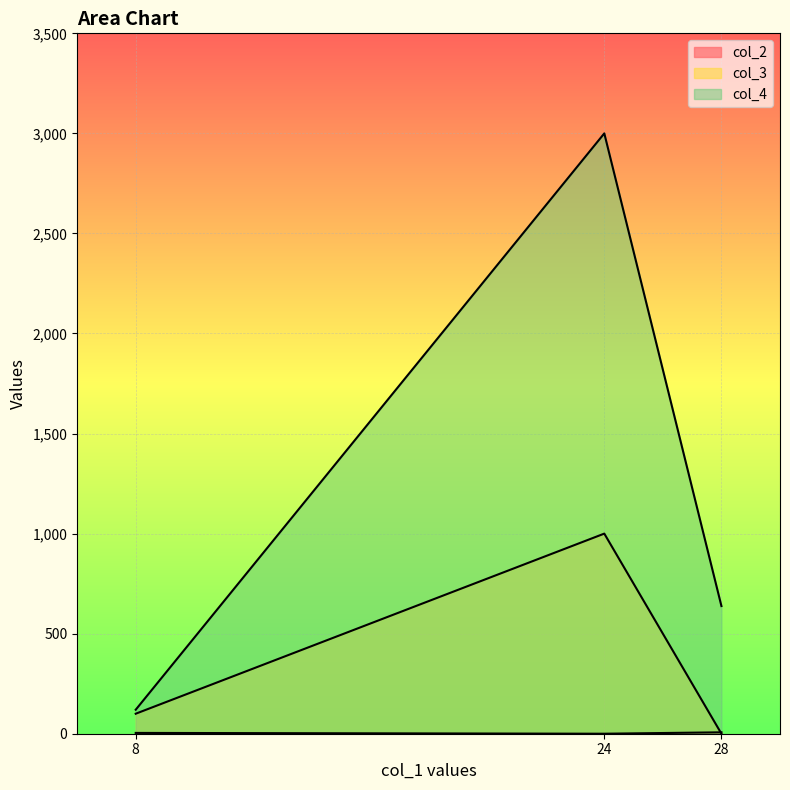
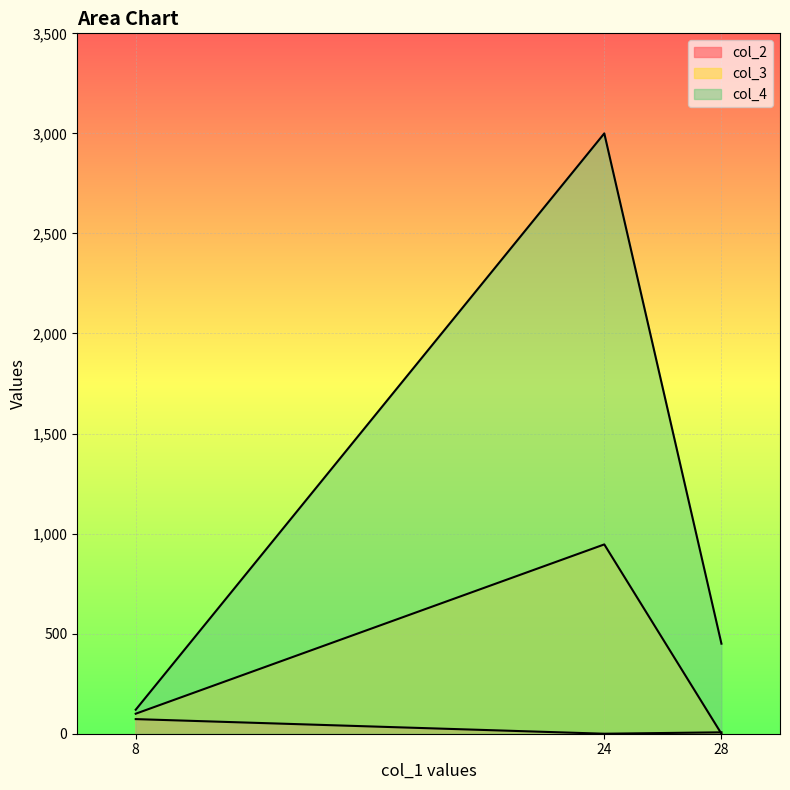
col_2, 8: 0 -> 70
col_3, 24: 1,000 -> 950
col_4, 28: 640 -> 450
